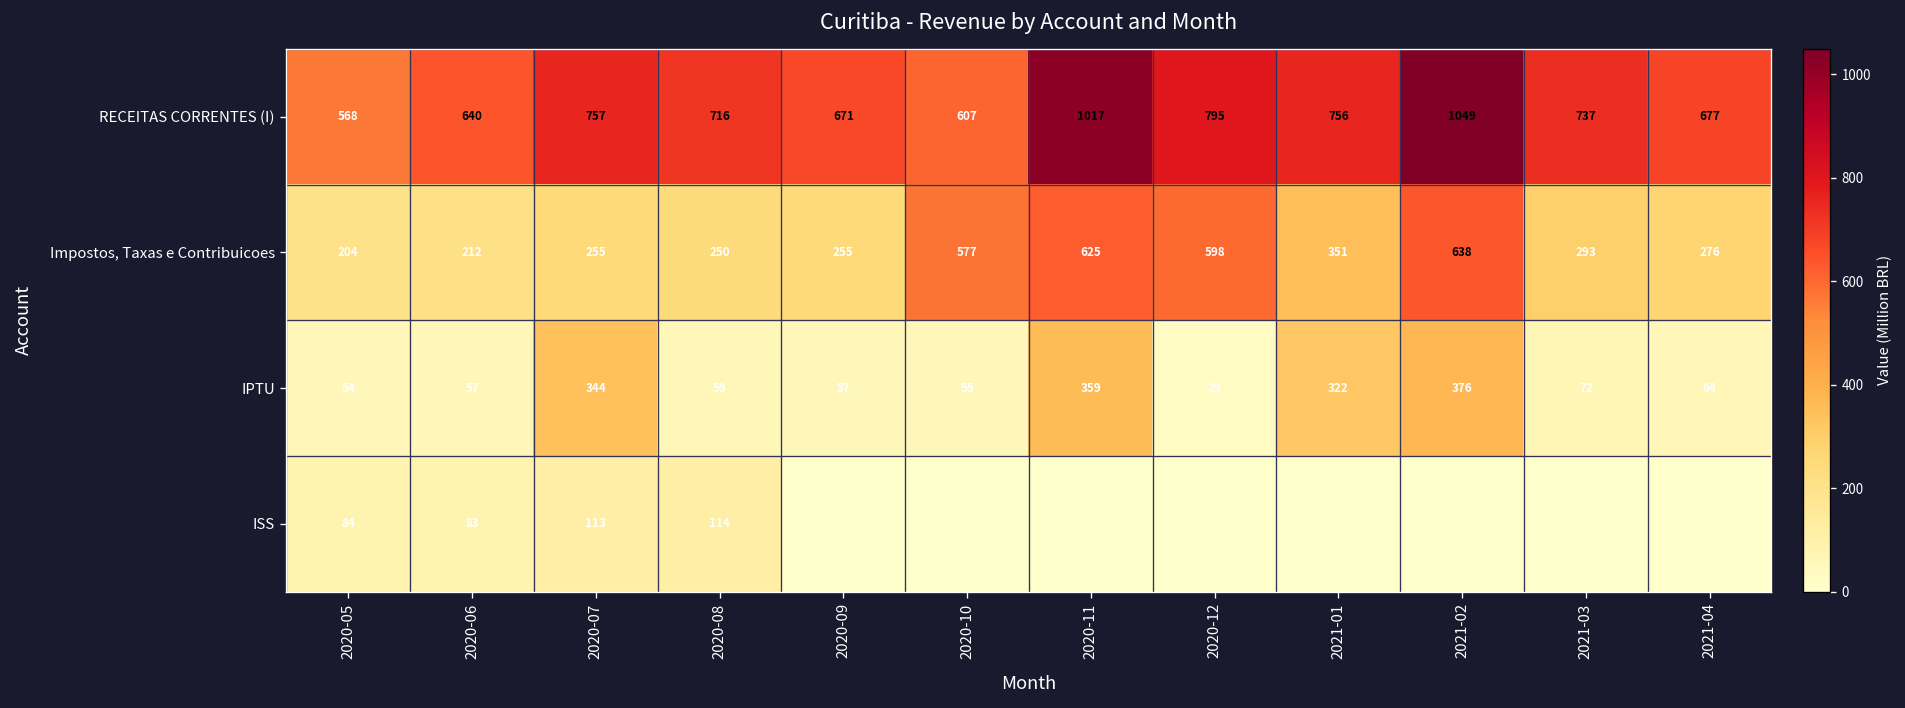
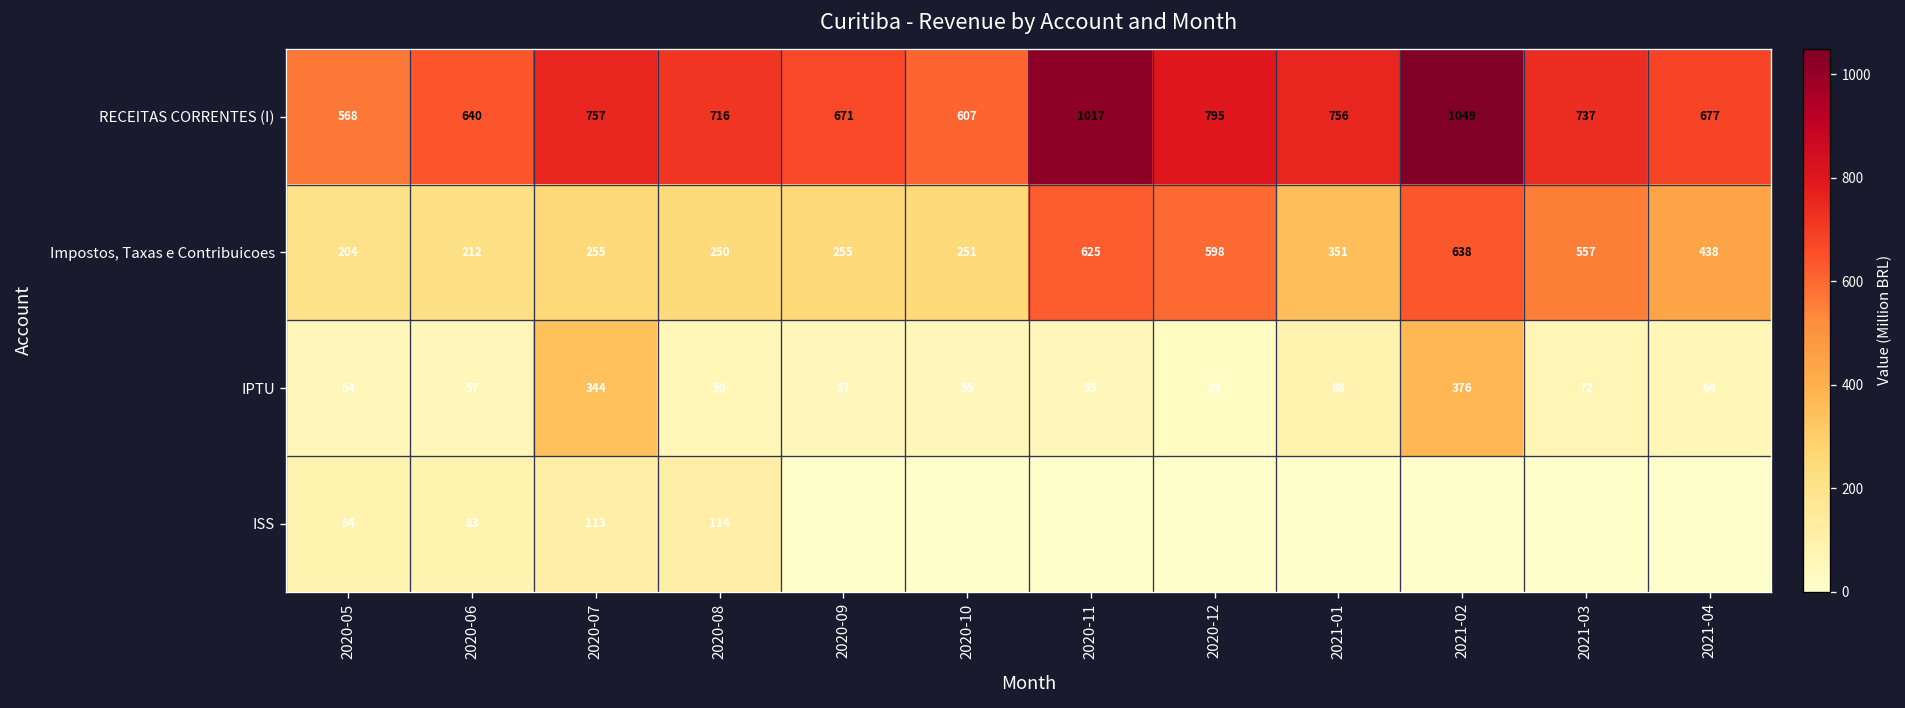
Impostos, Taxas e Contribuicoes, 2020-10: 577 -> 251
Impostos, Taxas e Contribuicoes, 2021-03: 293 -> 557
Impostos, Taxas e Contribuicoes, 2021-04: 276 -> 438
IPTU, 2020-11: 359 -> 55
IPTU, 2021-01: 322 -> 88
